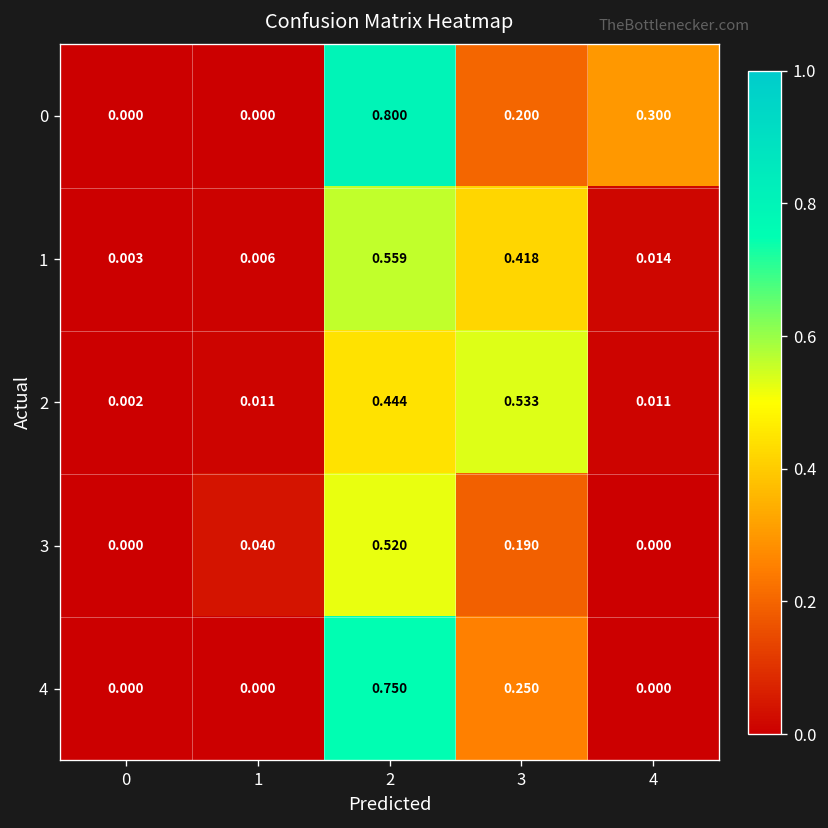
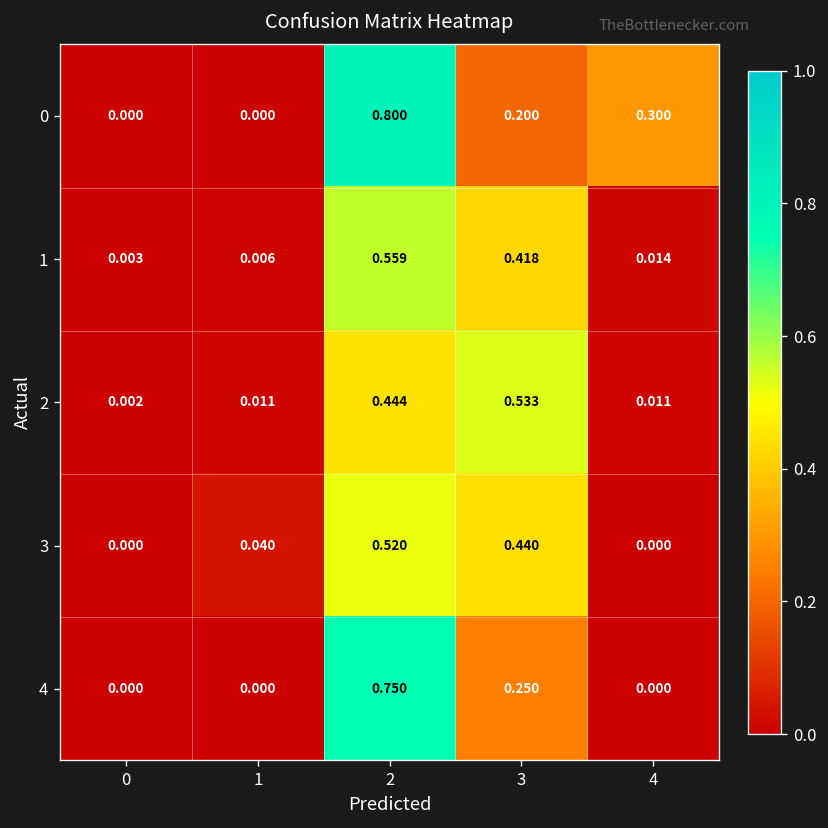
3, 3: 0.190 -> 0.440
